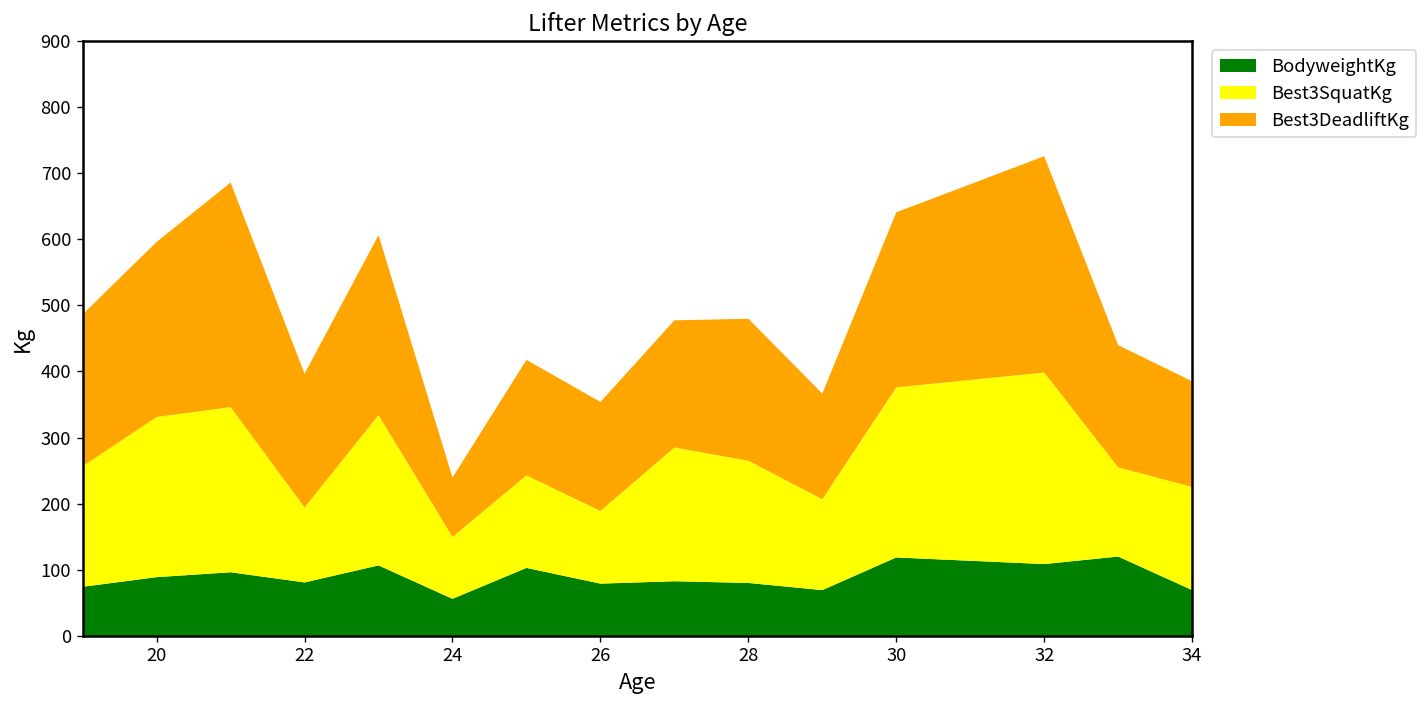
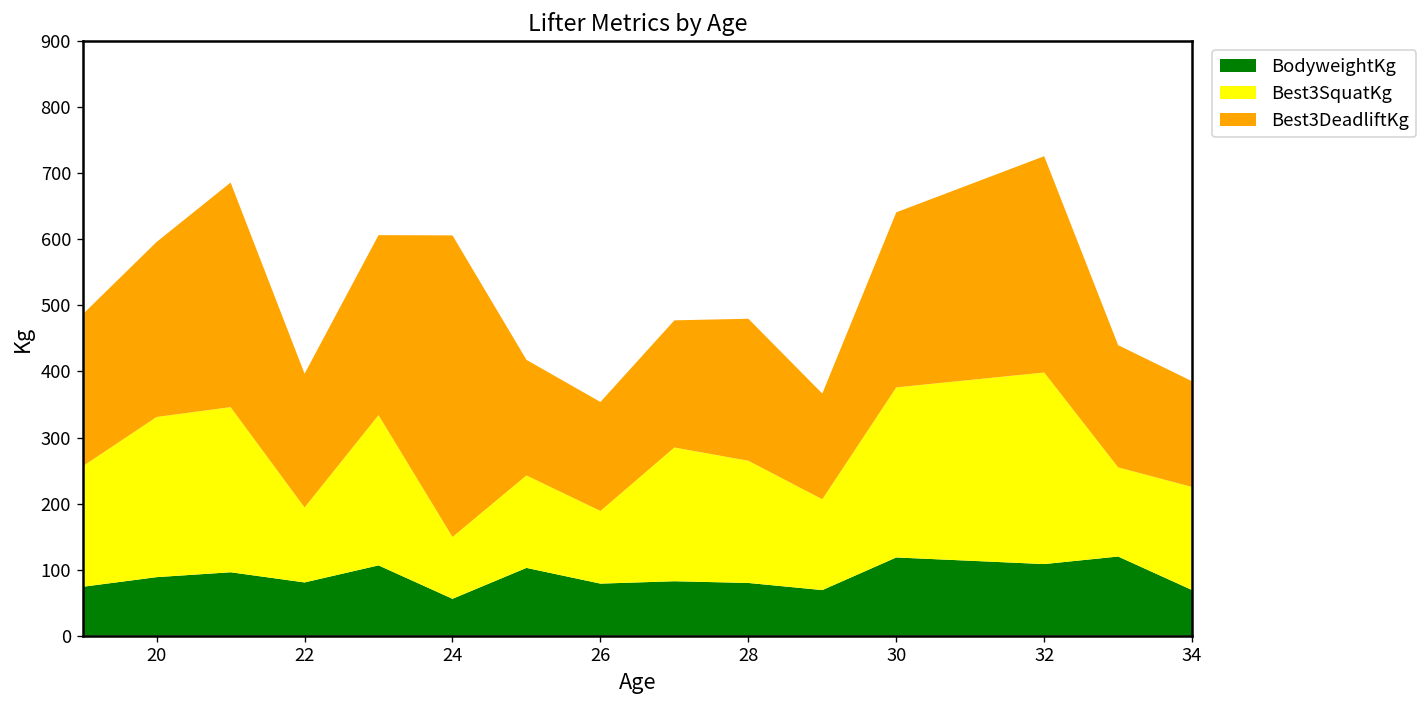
Best3DeadliftKg, 24: 90 -> 460
